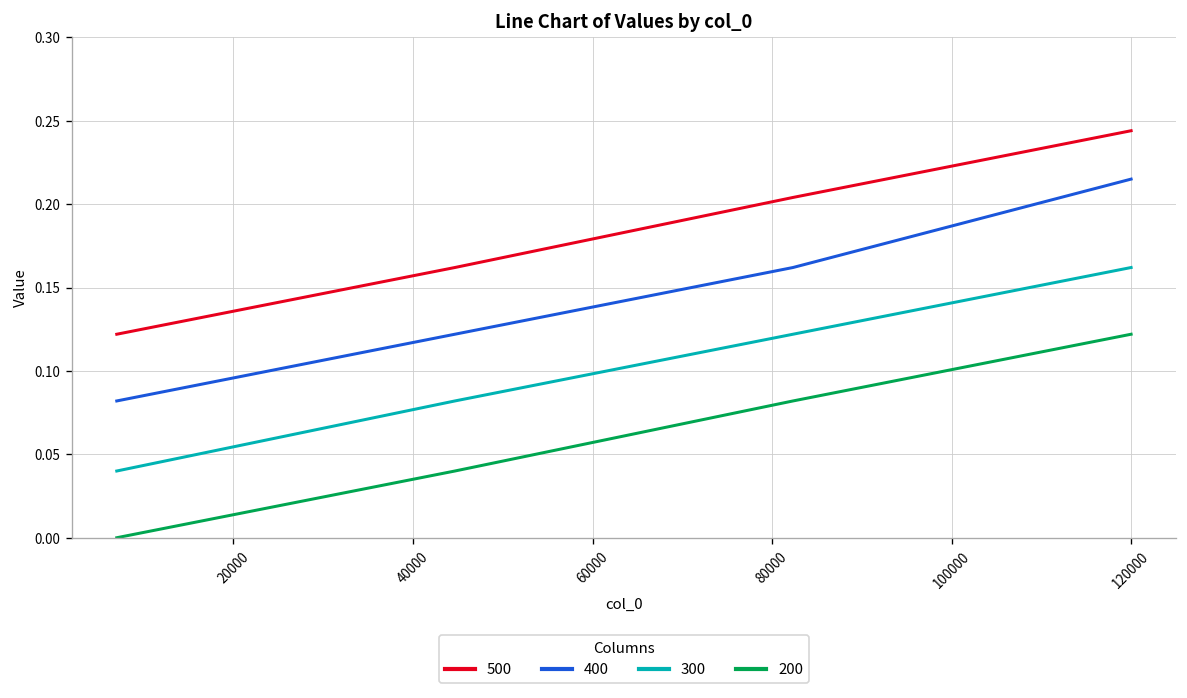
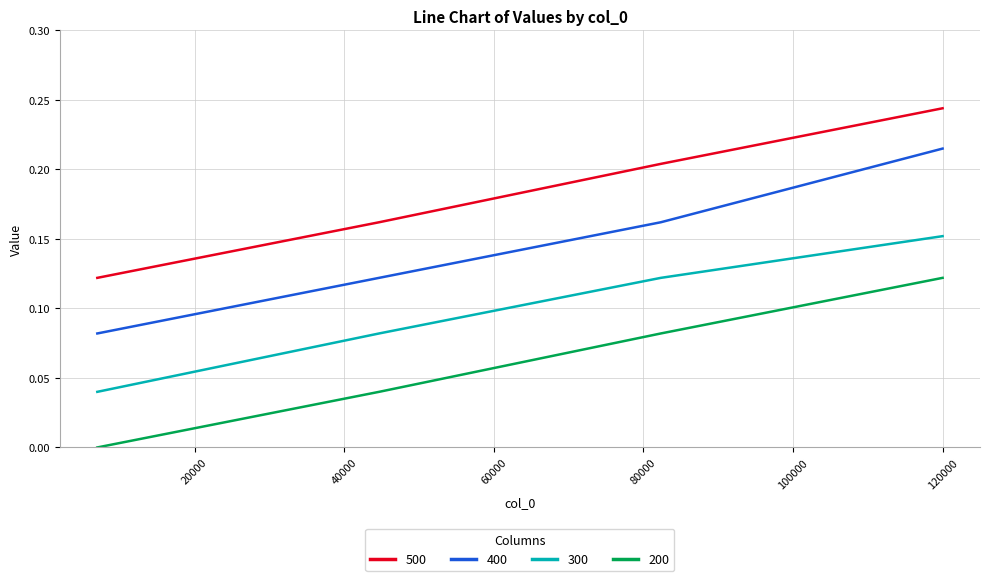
300, 120000: 0.162 -> 0.152
